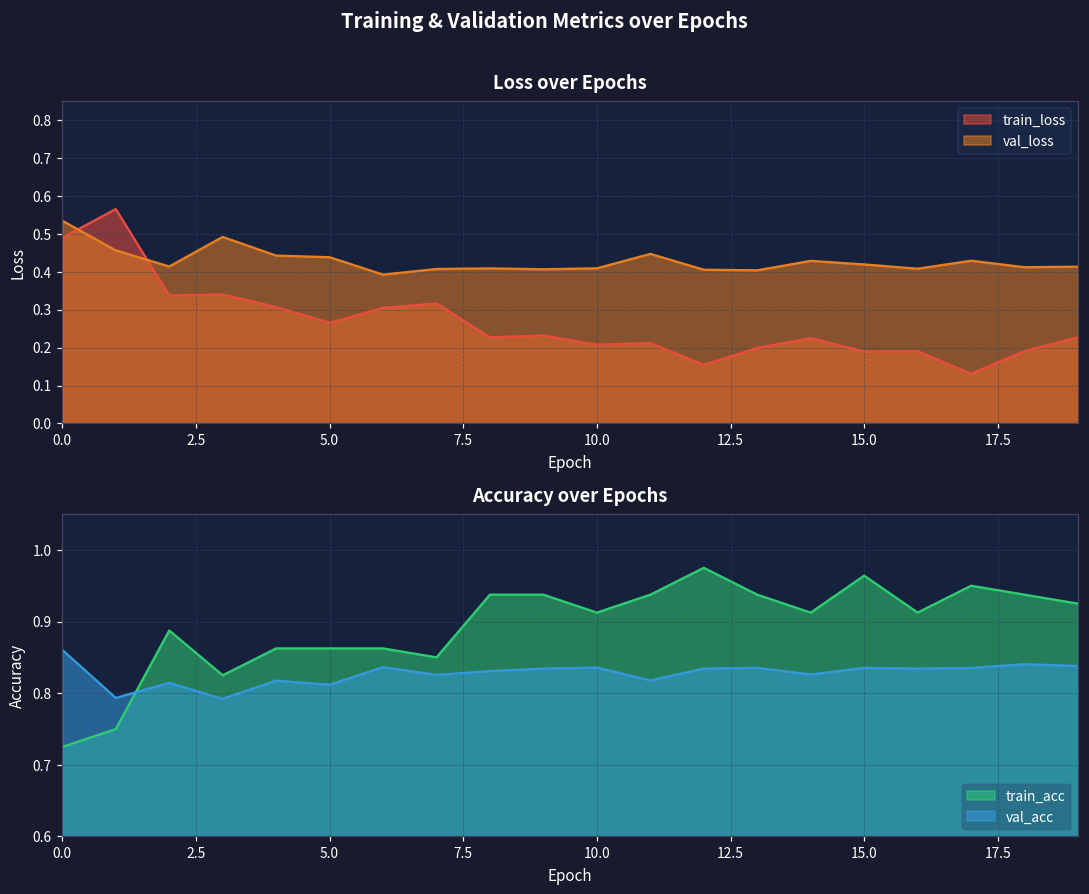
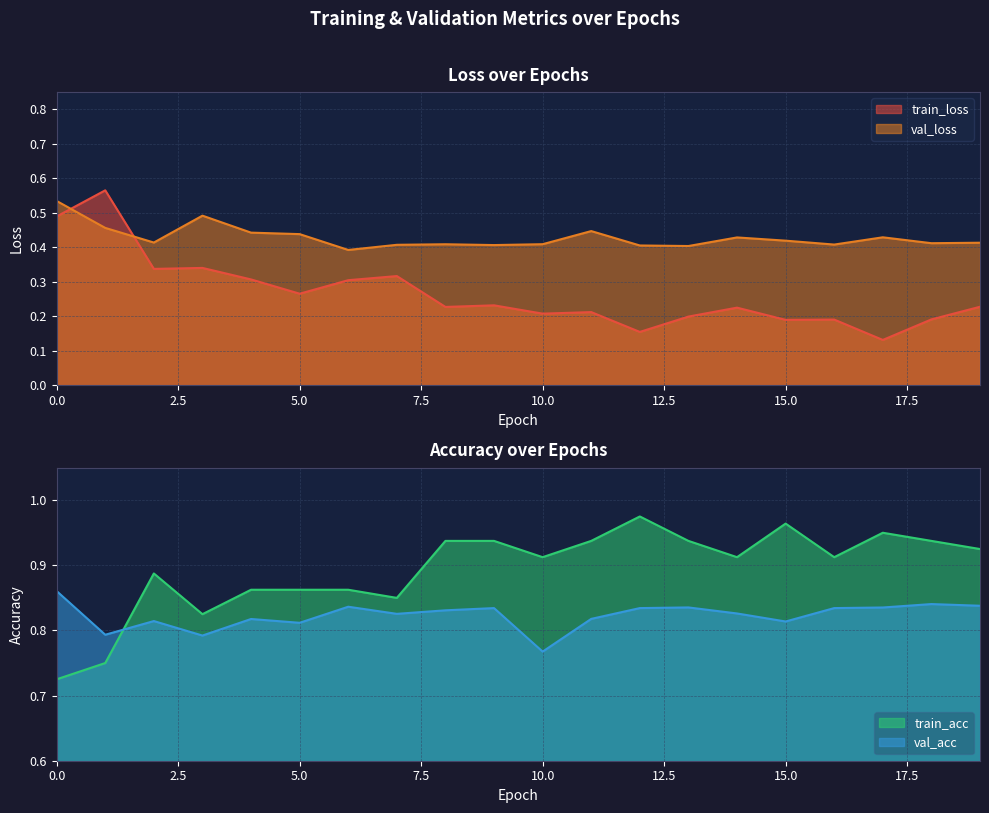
Accuracy over Epochs, val_acc, 10.0: 0.84 -> 0.77
Accuracy over Epochs, val_acc, 15.0: 0.84 -> 0.81
